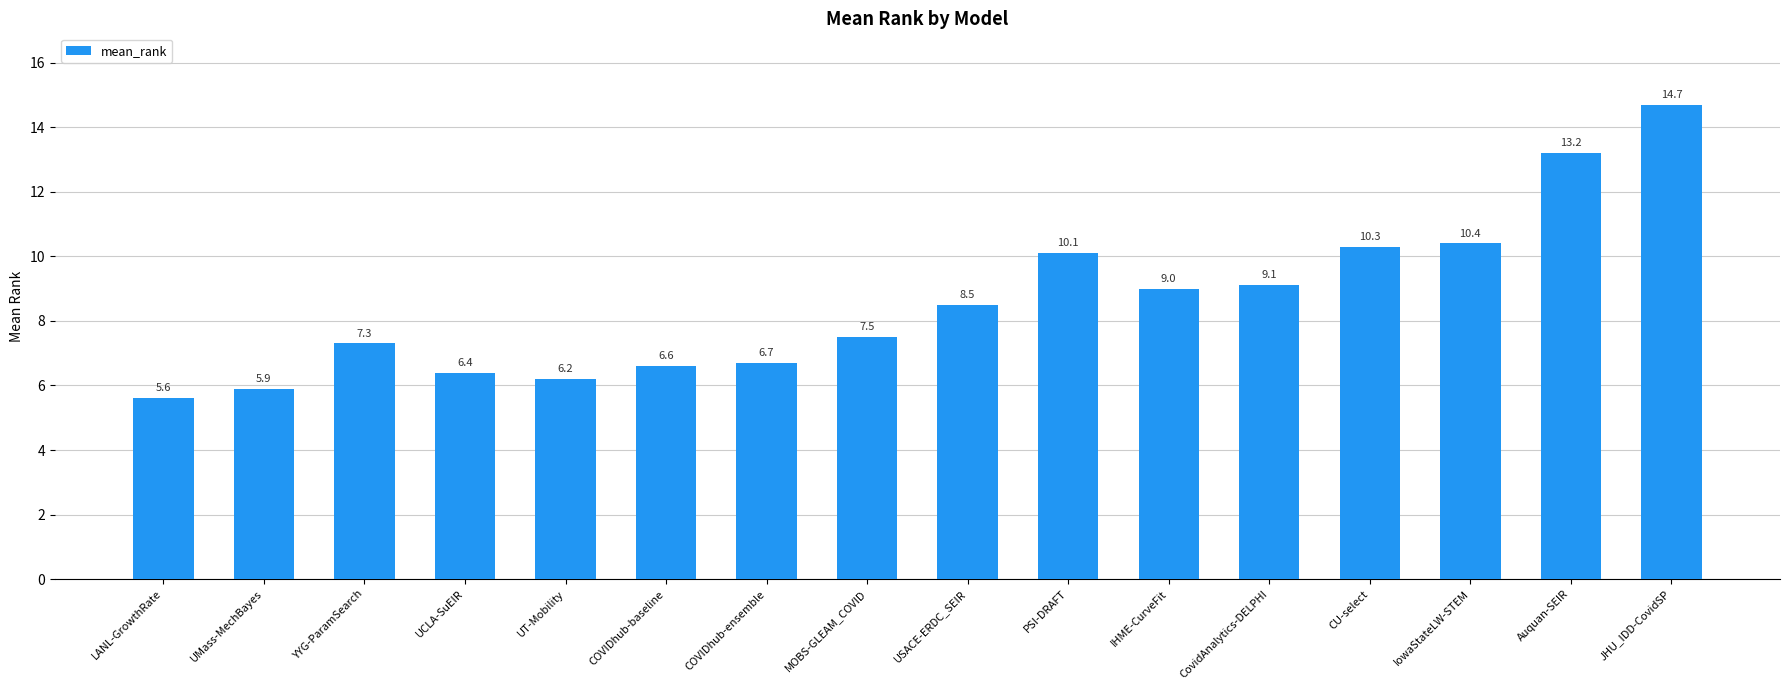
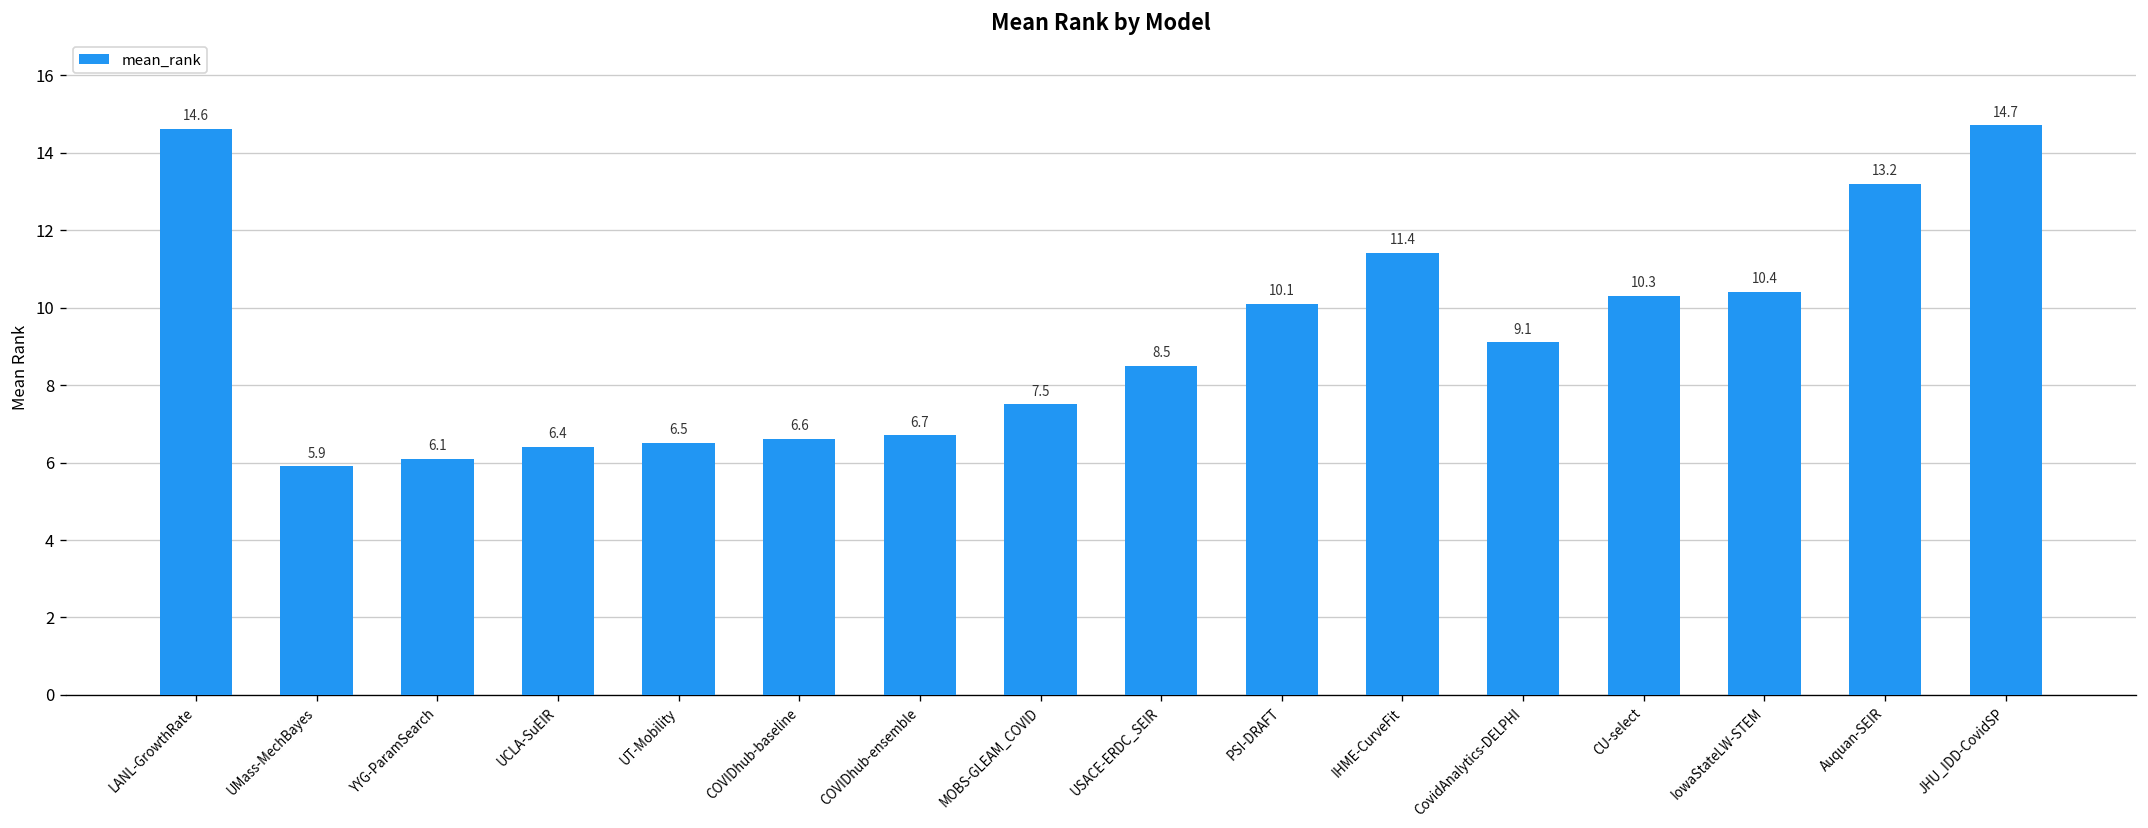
LANL-GrowthRate: 5.6 -> 14.6
YYG-ParamSearch: 7.3 -> 6.1
UT-Mobility: 6.2 -> 6.5
IHME-CurveFit: 9.0 -> 11.4
